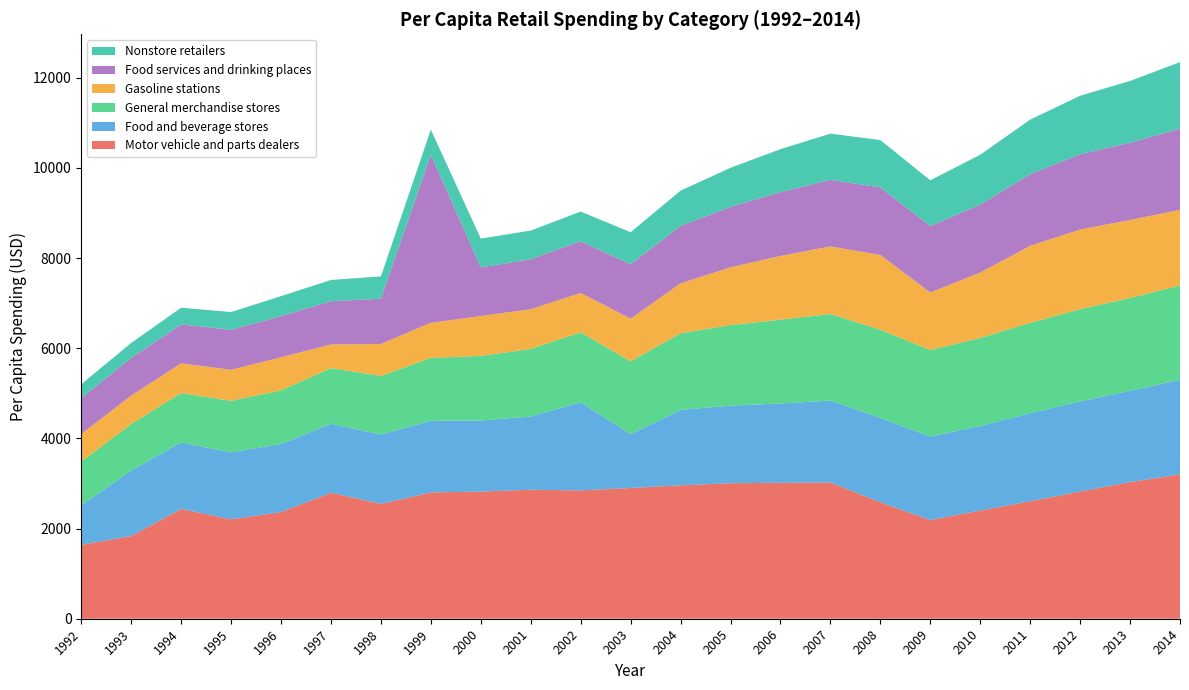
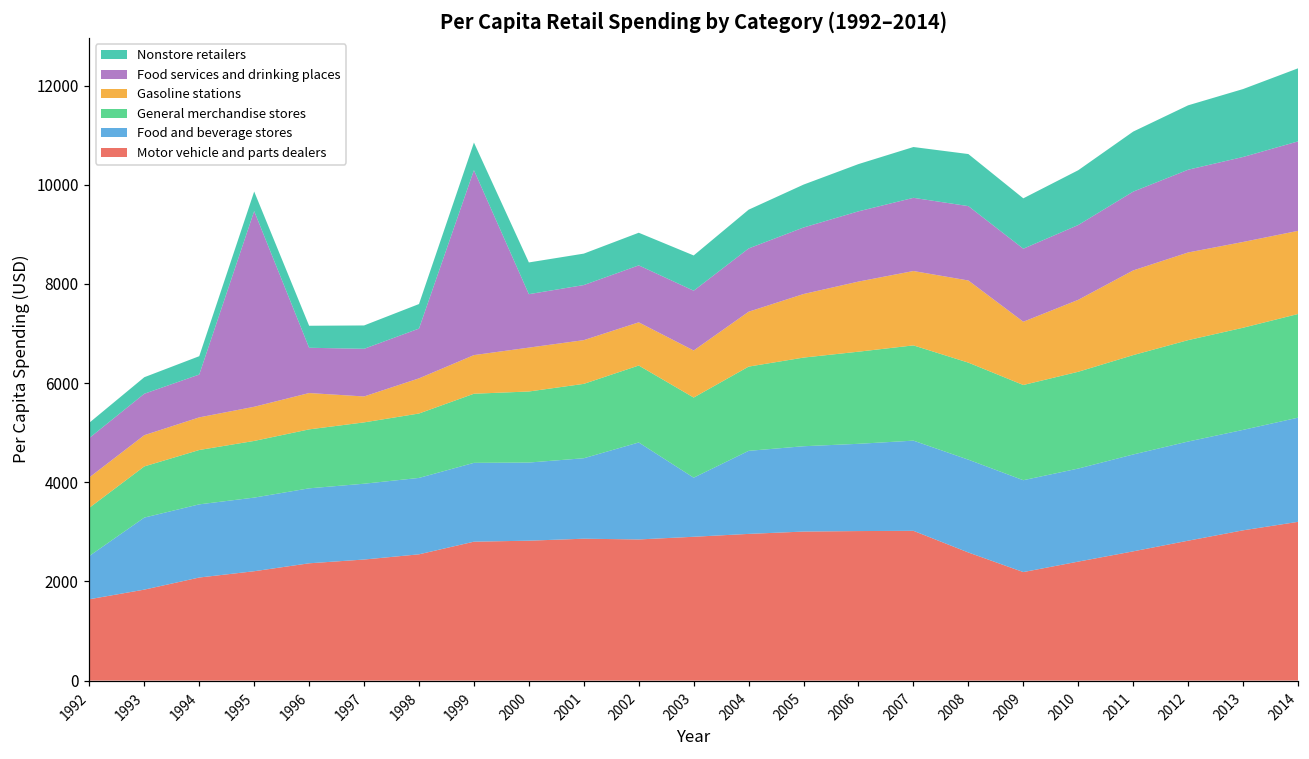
Motor vehicle and parts dealers, 1994: 2400 -> 2100
Food services and drinking places, 1995: 900 -> 3900
Motor vehicle and parts dealers, 1997: 2800 -> 2400
